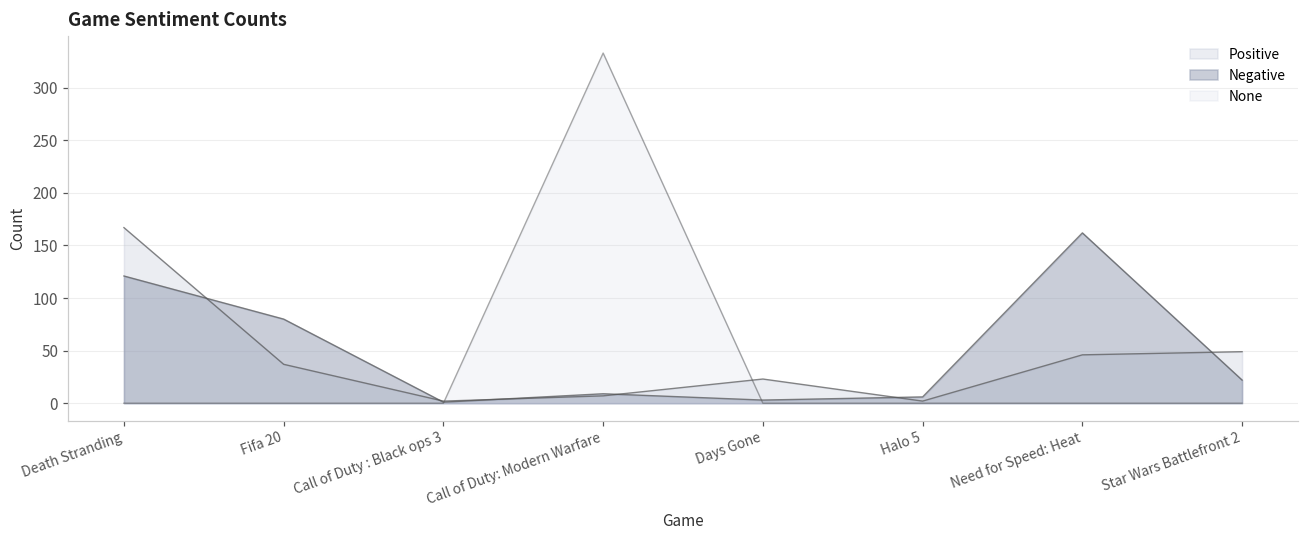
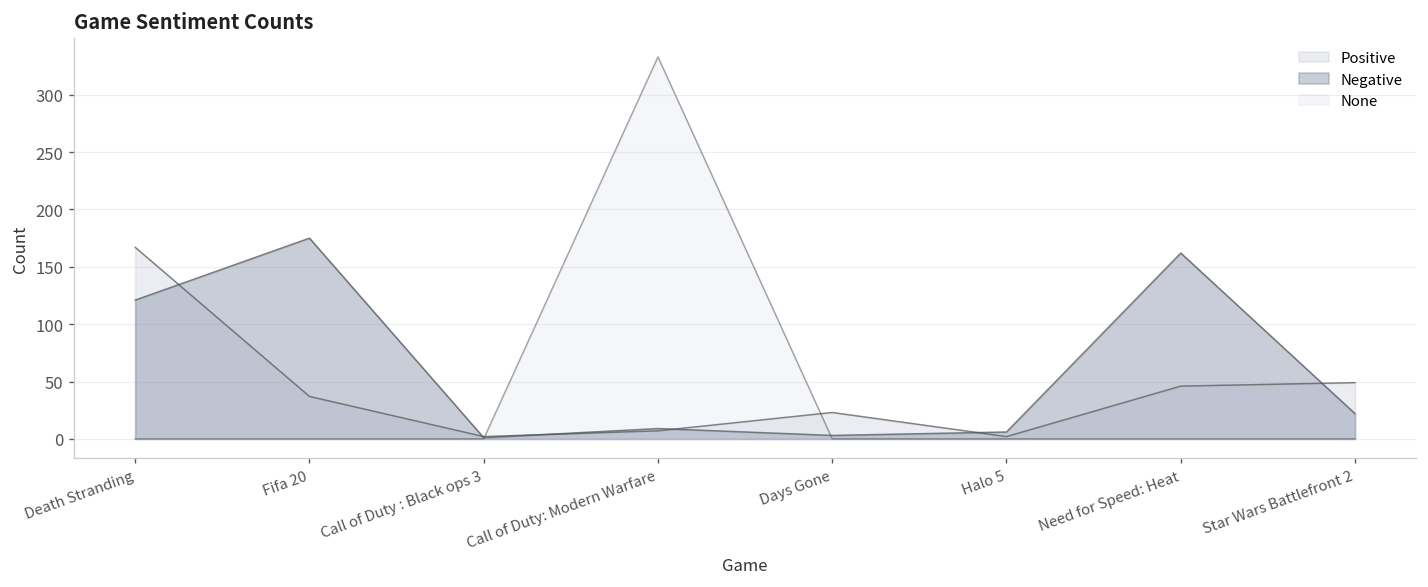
Negative, Fifa 20: 80 -> 180
